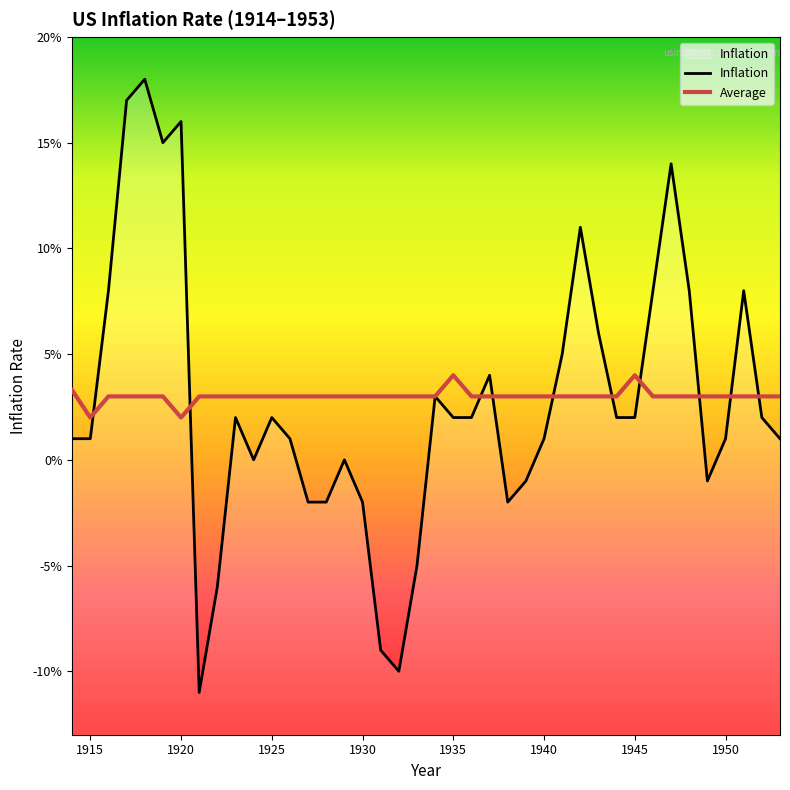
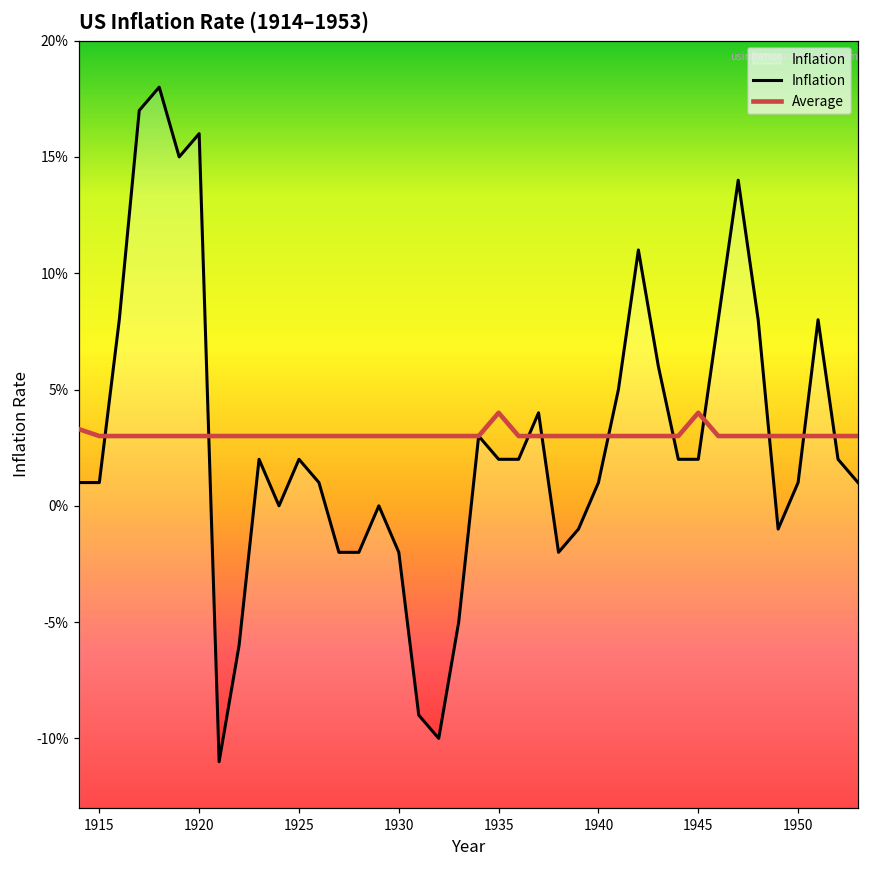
Average, 1915: 2.0% -> 3.0%
Average, 1920: 2.0% -> 3.0%
